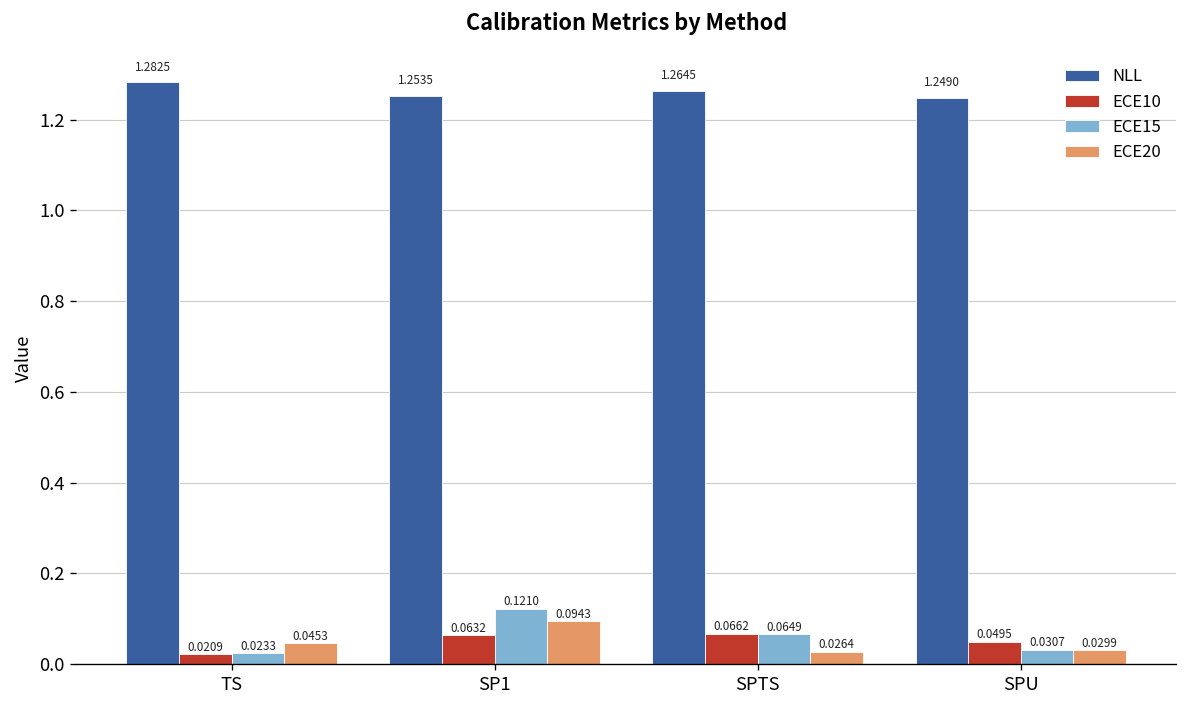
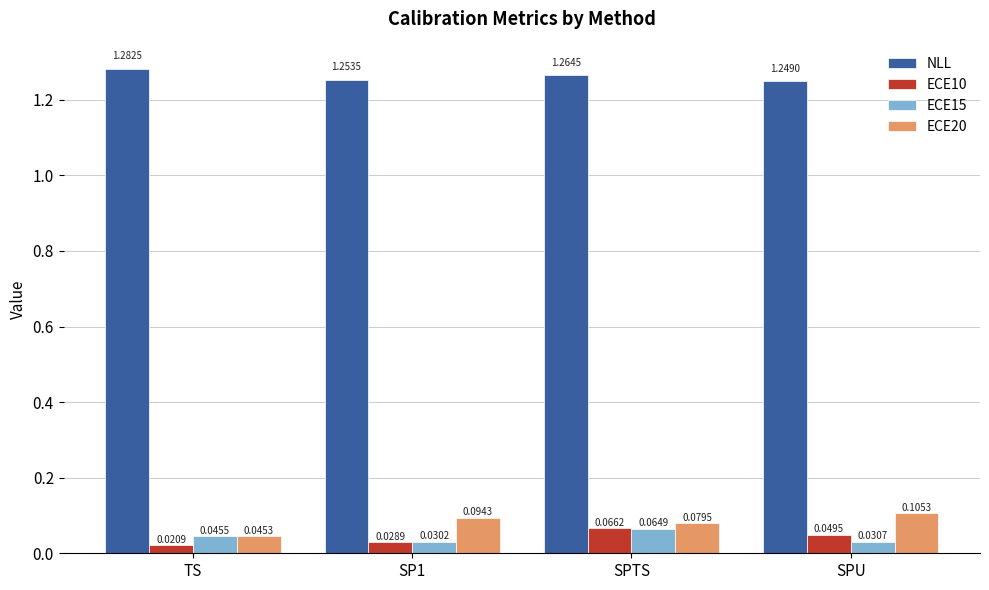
ECE15, TS: 0.0233 -> 0.0455
ECE10, SP1: 0.0632 -> 0.0289
ECE15, SP1: 0.1210 -> 0.0302
ECE20, SPTS: 0.0264 -> 0.0795
ECE20, SPU: 0.0299 -> 0.1053
